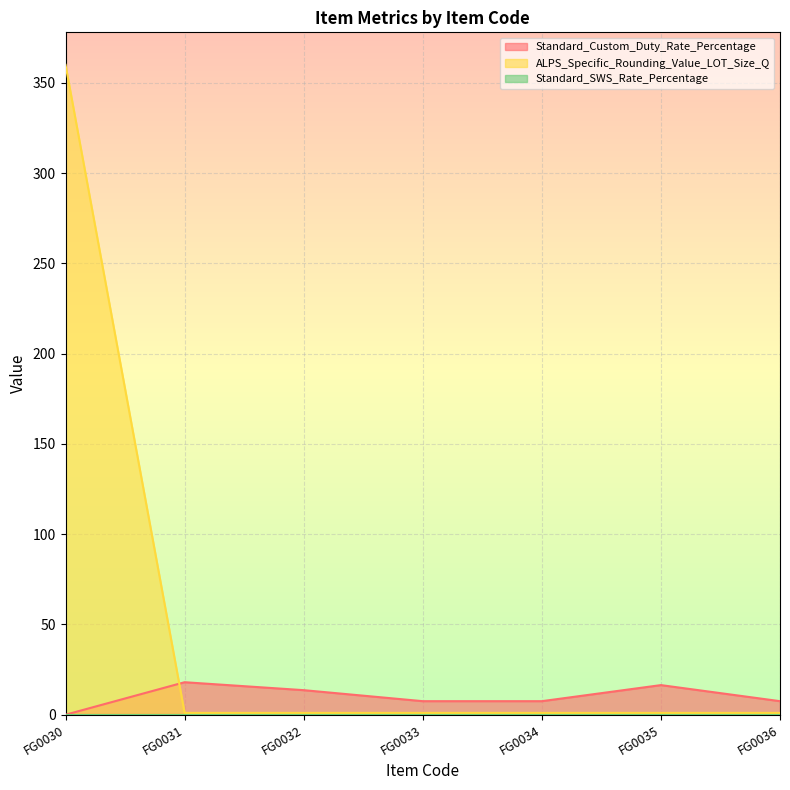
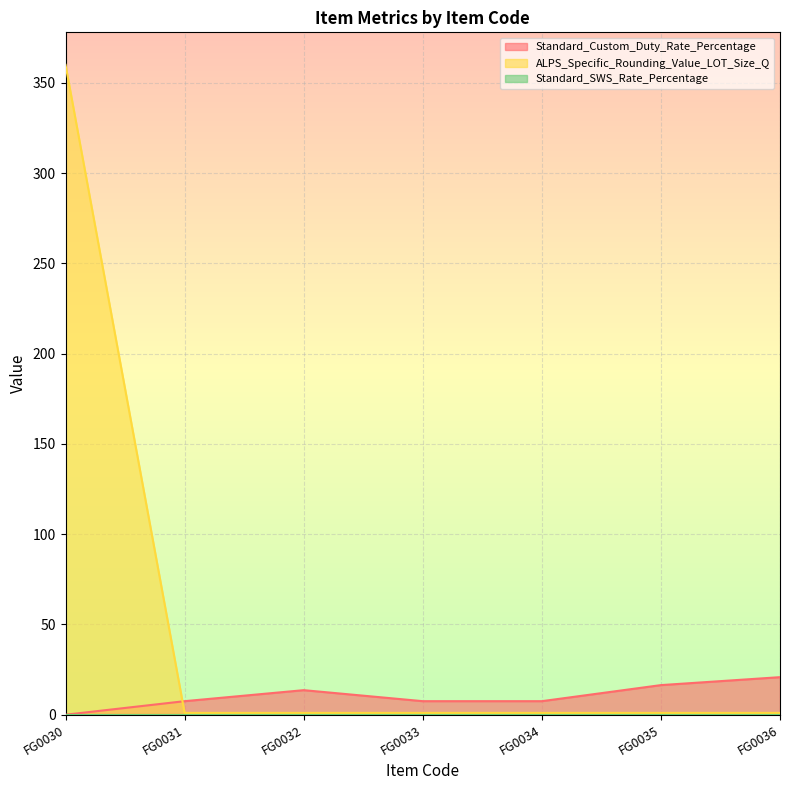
Standard_Custom_Duty_Rate_Percentage, FG0031: 18 -> 8
Standard_Custom_Duty_Rate_Percentage, FG0036: 8 -> 21
